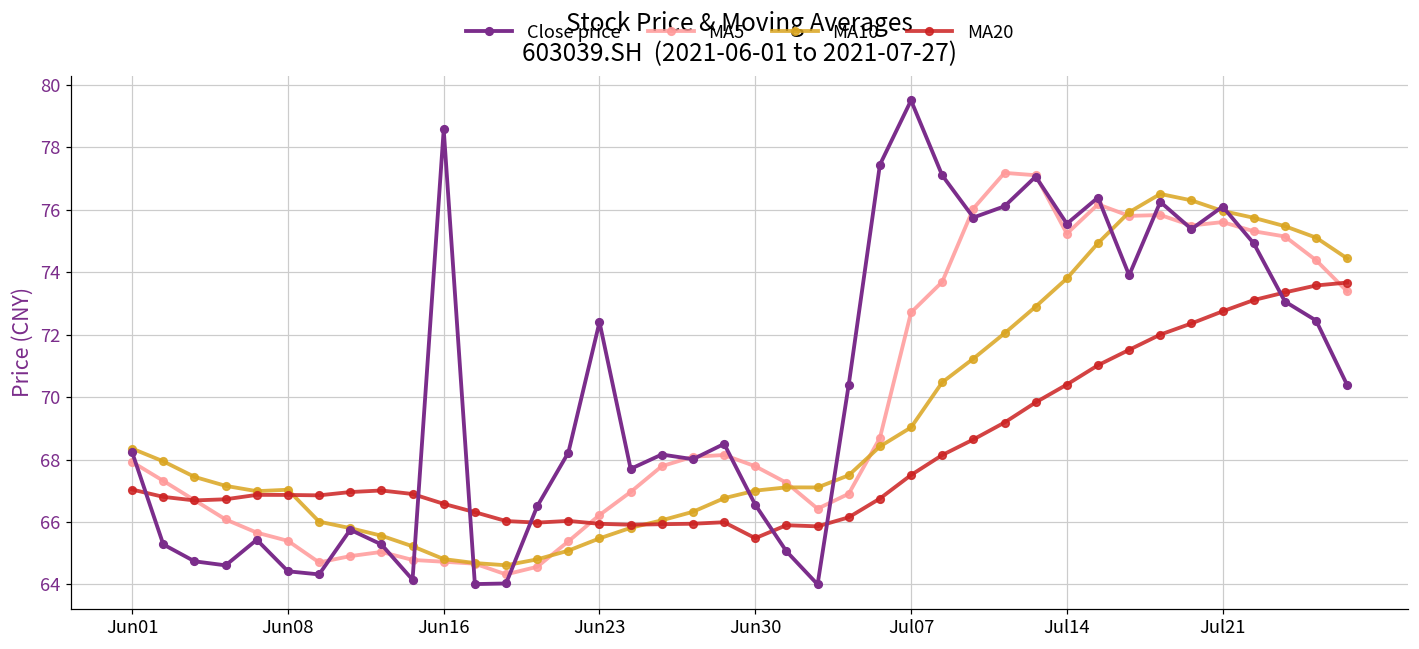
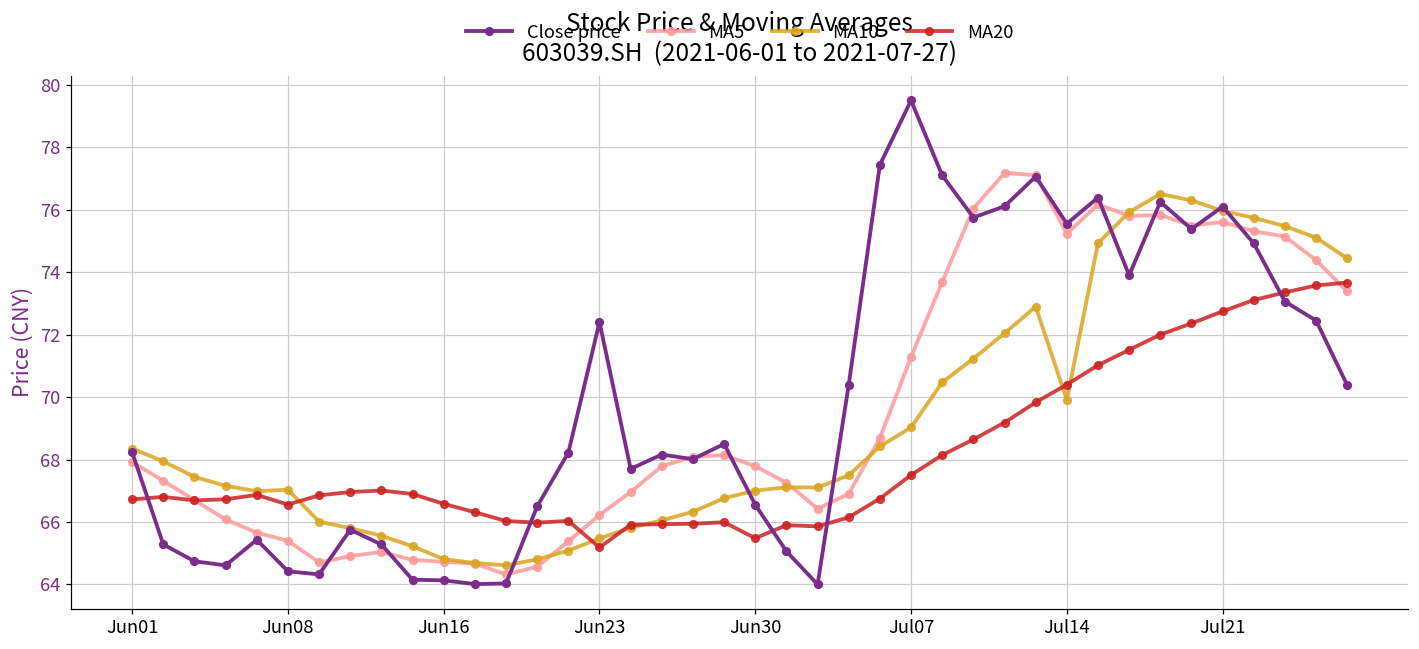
MA20, Jun01: 67.0 -> 66.7
MA20, Jun08: 66.9 -> 66.6
Close price, Jun16: 78.6 -> 64.1
MA20, Jun23: 65.9 -> 65.2
MA5, Jul07: 72.7 -> 71.3
MA10, Jul14: 73.8 -> 69.9
